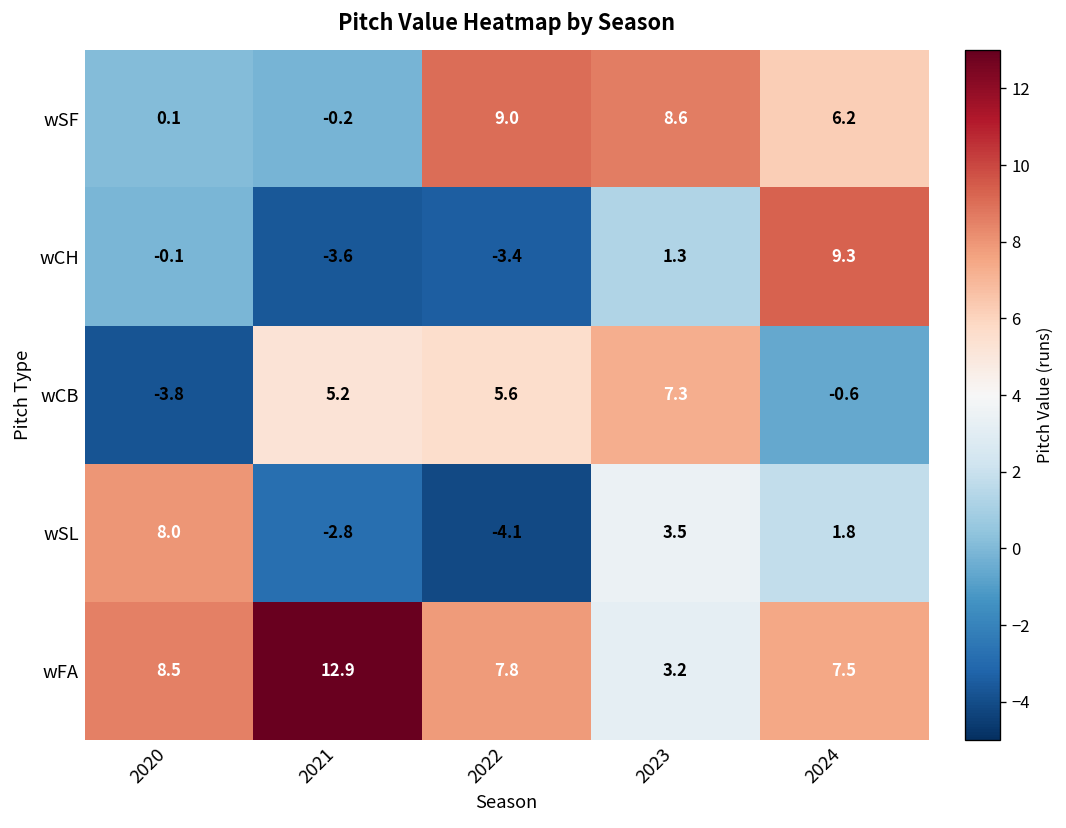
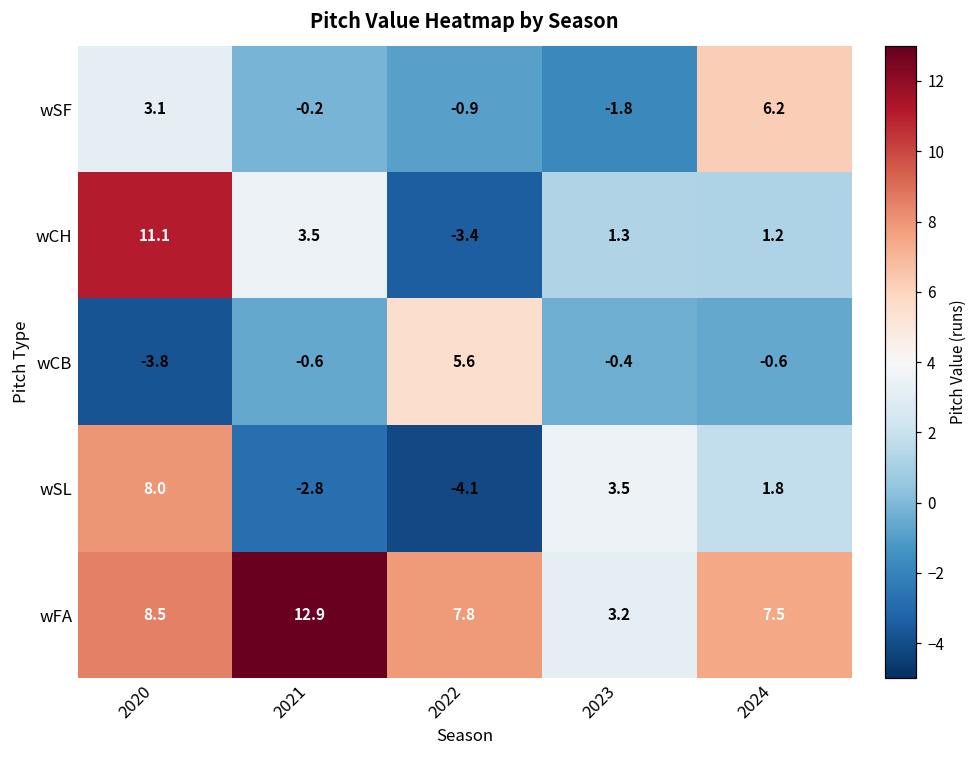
wSF, 2020: 0.1 -> 3.1
wSF, 2022: 9.0 -> -0.9
wSF, 2023: 8.6 -> -1.8
wCH, 2020: -0.1 -> 11.1
wCH, 2021: -3.6 -> 3.5
wCH, 2024: 9.3 -> 1.2
wCB, 2021: 5.2 -> -0.6
wCB, 2023: 7.3 -> -0.4
